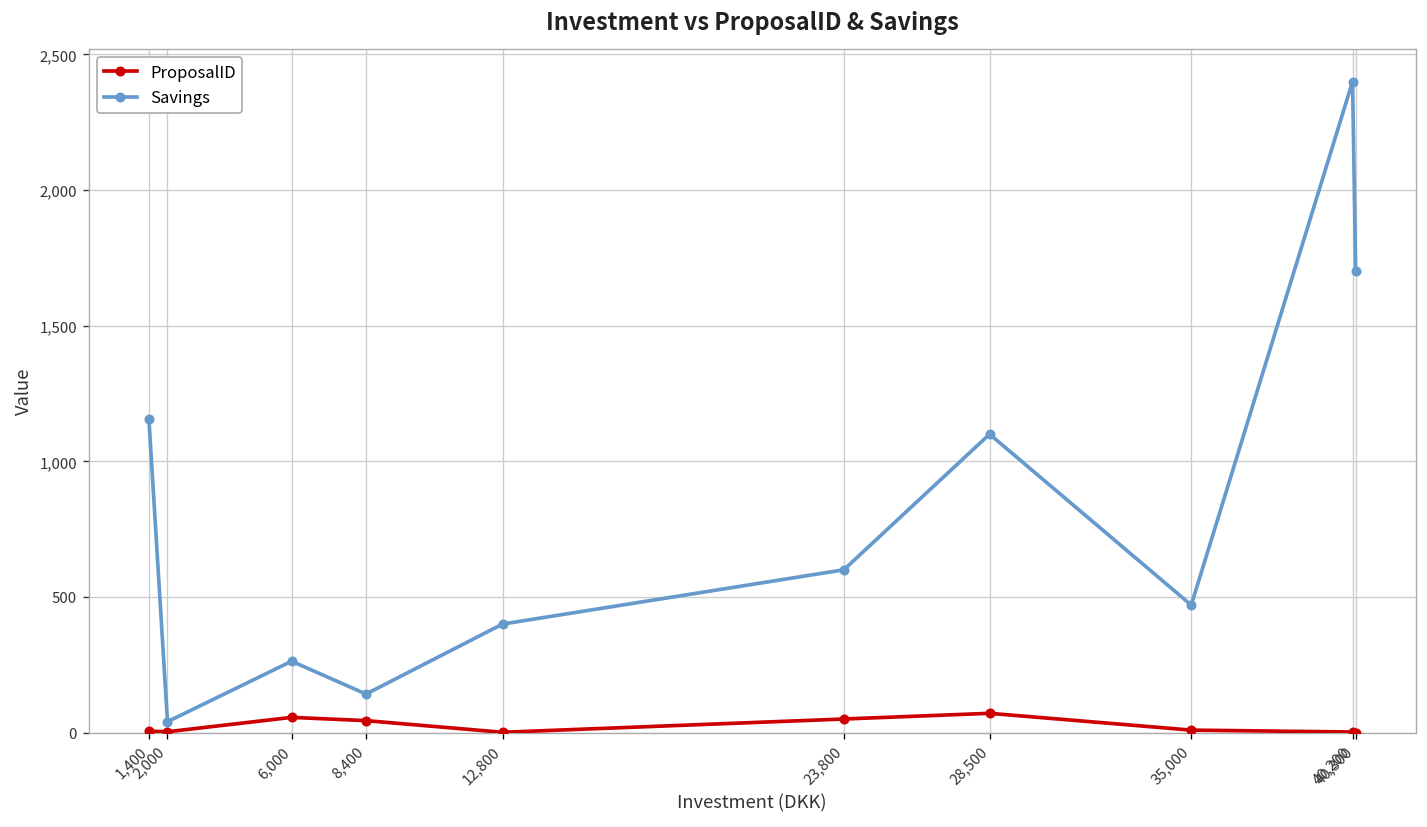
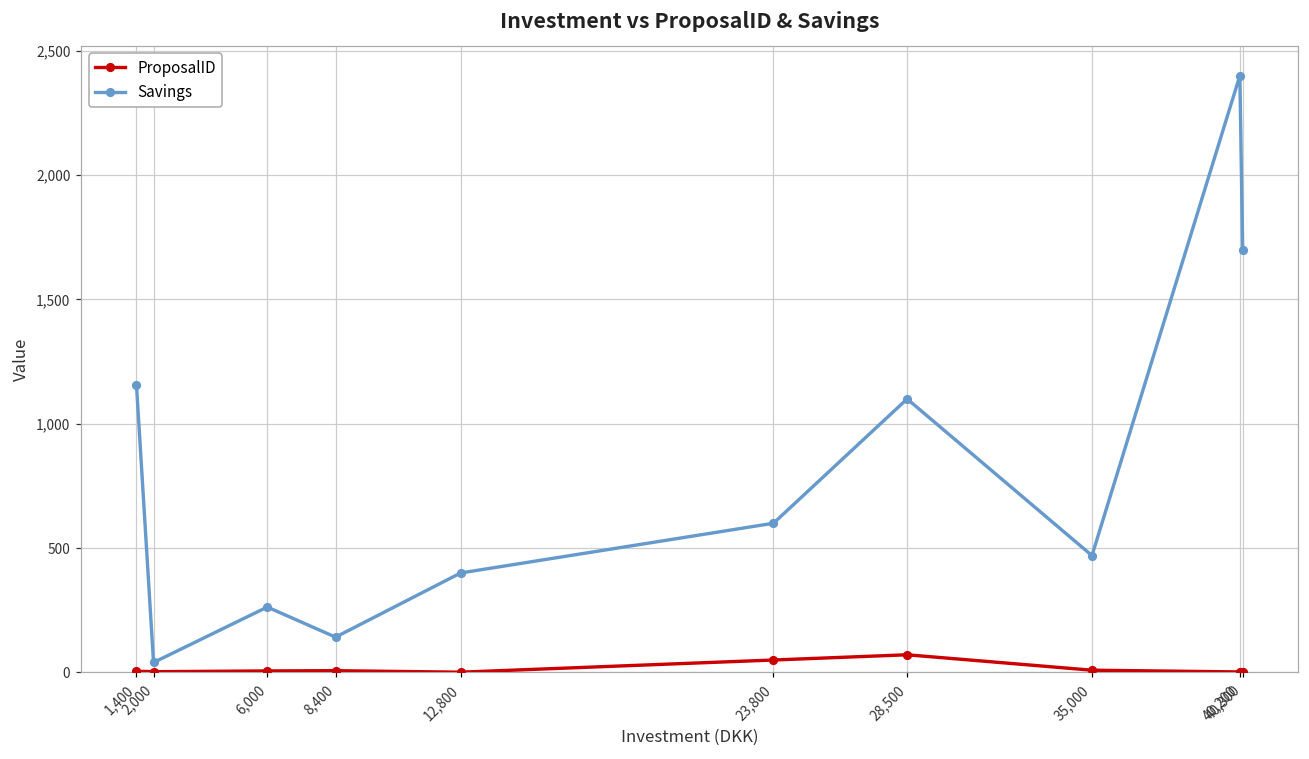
ProposalID, 6,000: 60 -> 10
ProposalID, 8,400: 40 -> 10
